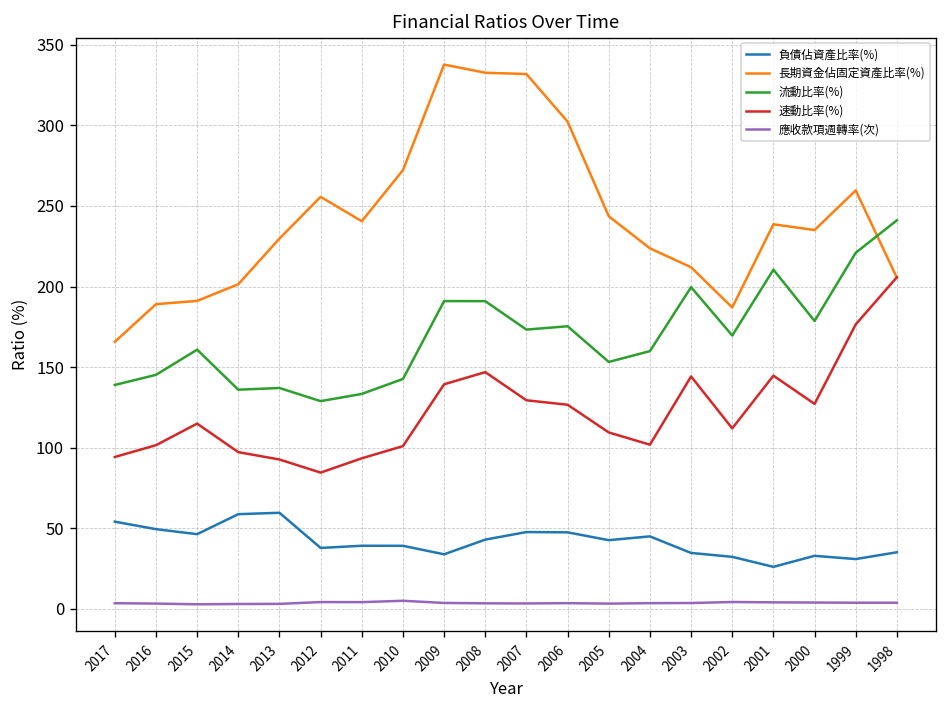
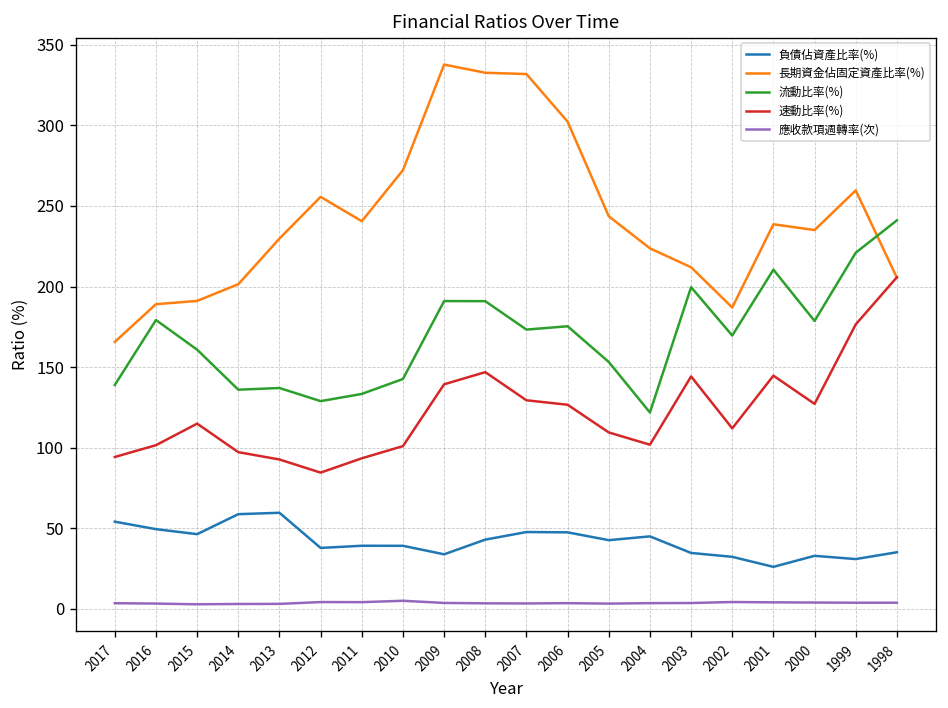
流動比率(%), 2016: 145 -> 179
流動比率(%), 2004: 160 -> 122
